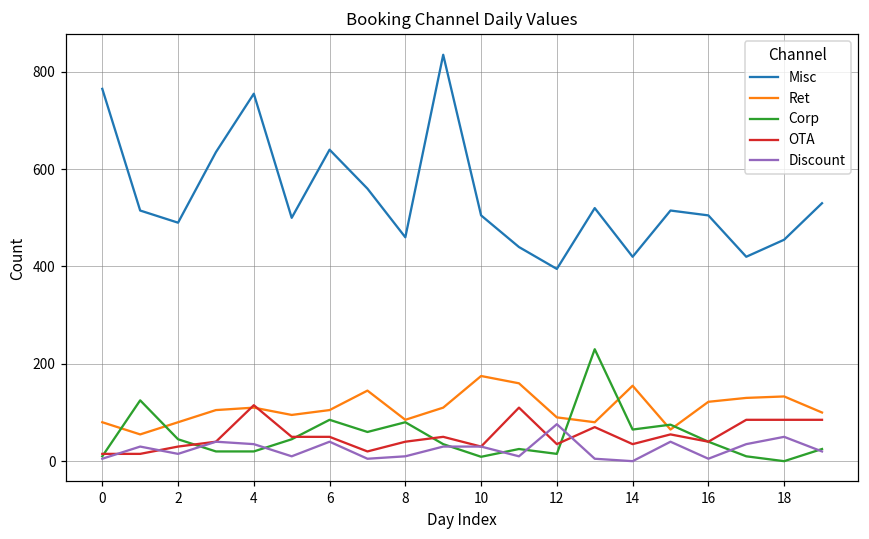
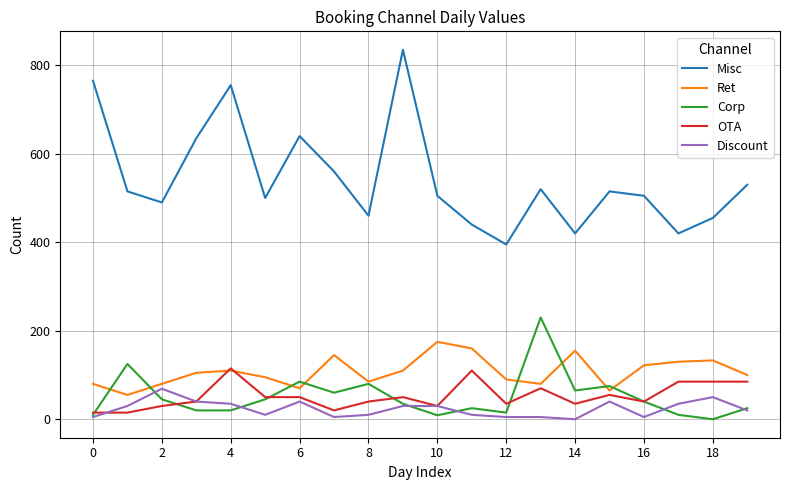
Discount, 2: 20 -> 70
Ret, 6: 110 -> 70
Discount, 12: 80 -> 10
